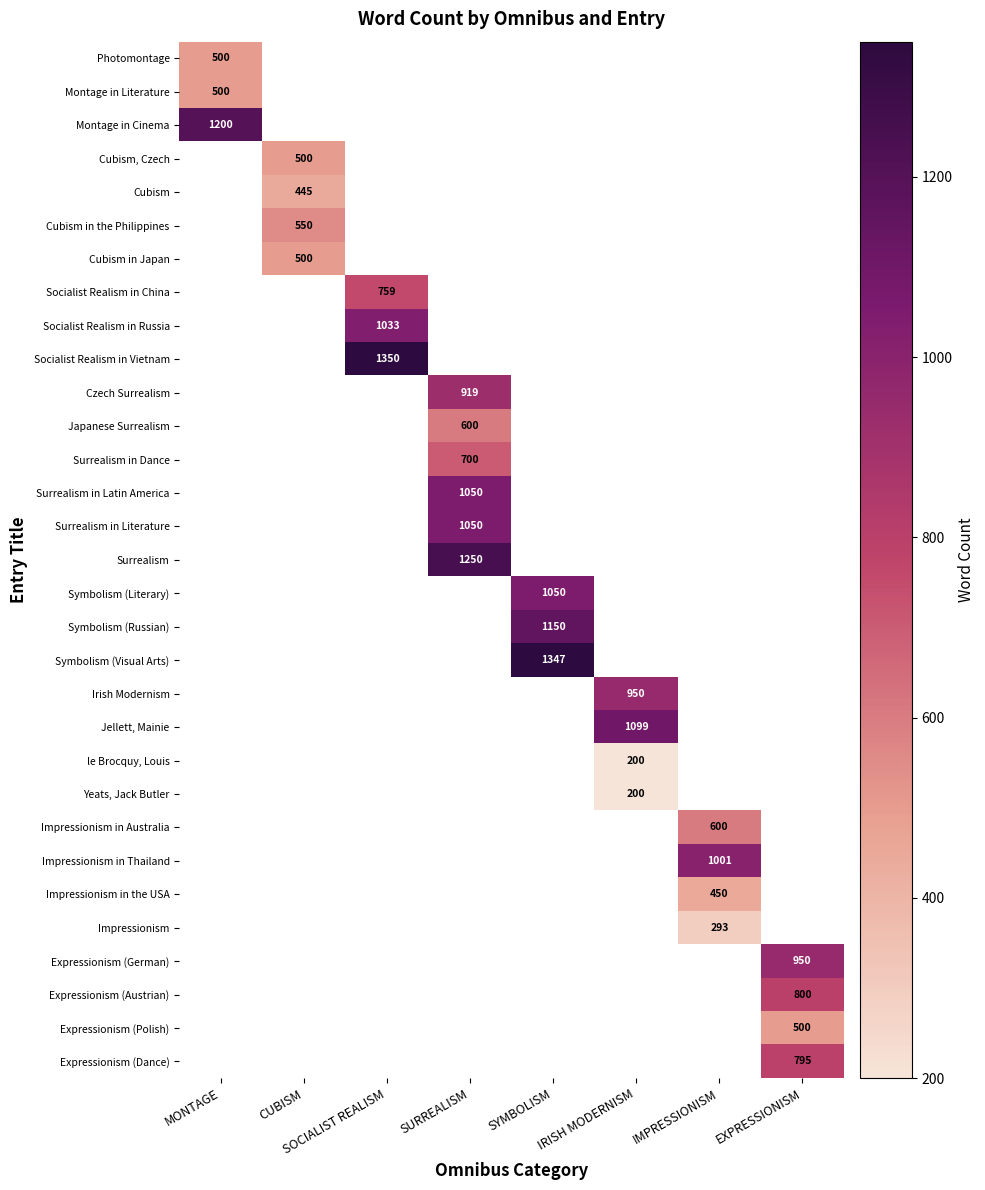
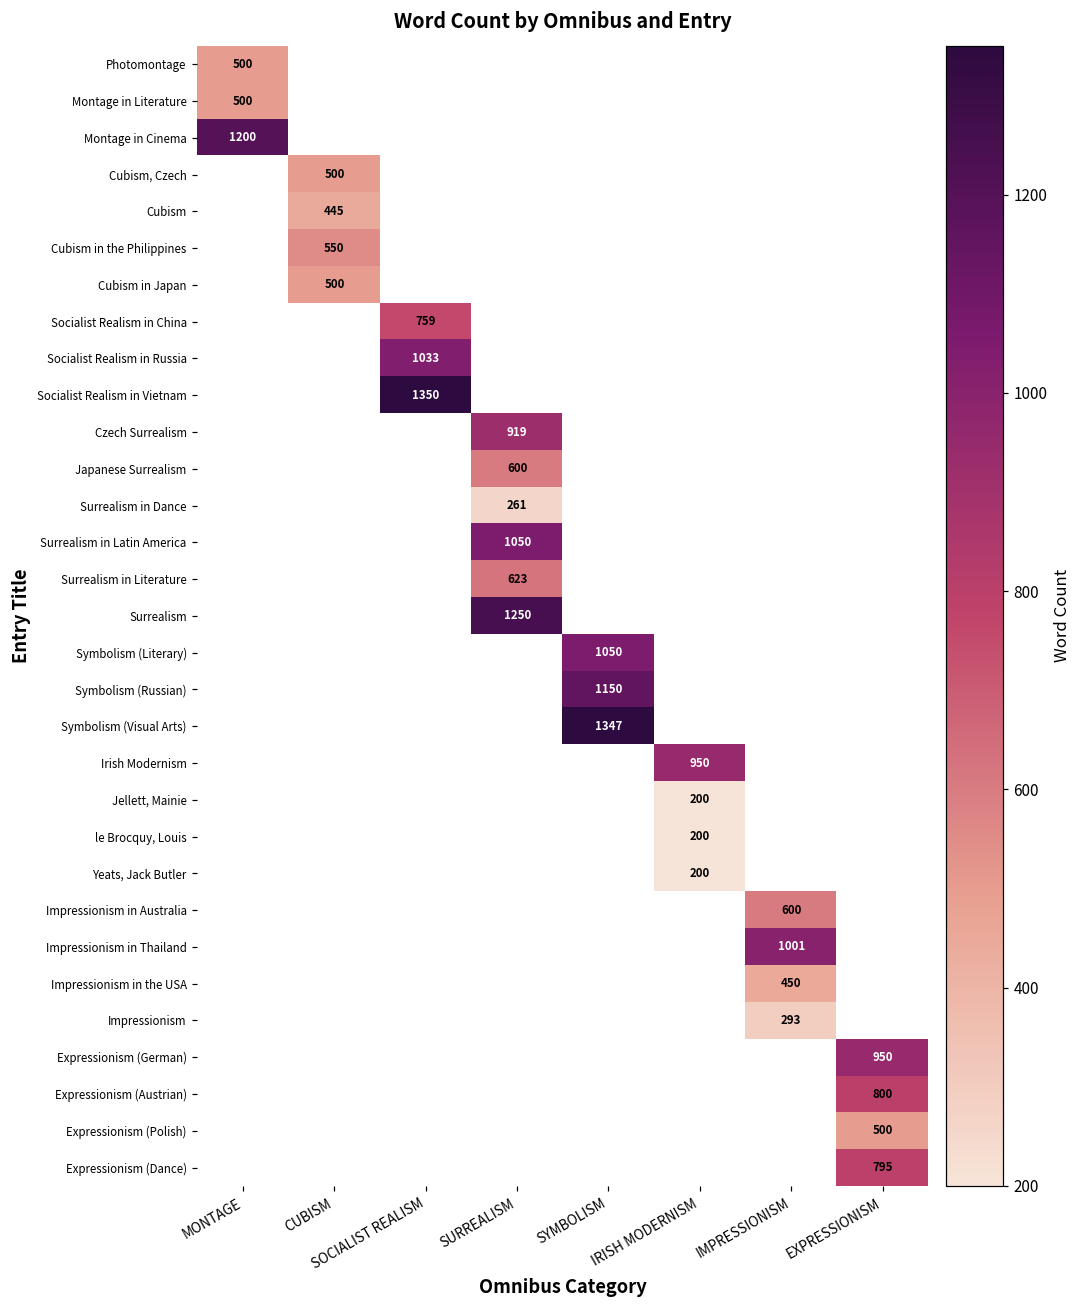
Surrealism in Dance, SURREALISM: 700 -> 261
Surrealism in Literature, SURREALISM: 1050 -> 623
Jellett, Mainie, IRISH MODERNISM: 1099 -> 200
